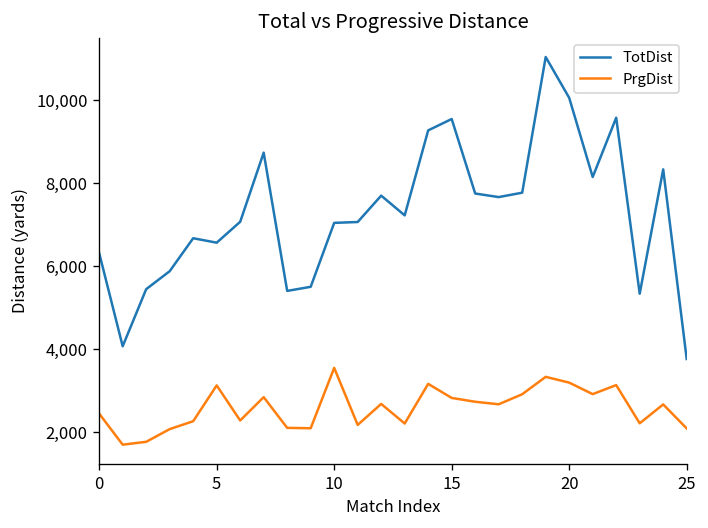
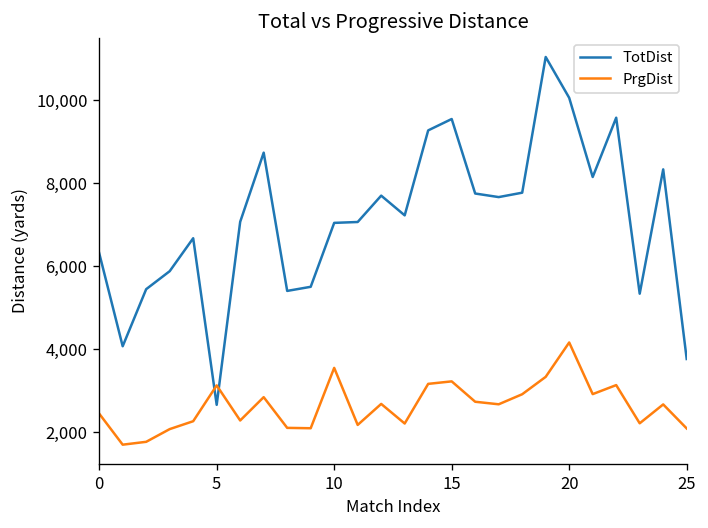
TotDist, 5: 6,600 -> 2,700
PrgDist, 15: 2,800 -> 3,200
PrgDist, 20: 3,200 -> 4,200
